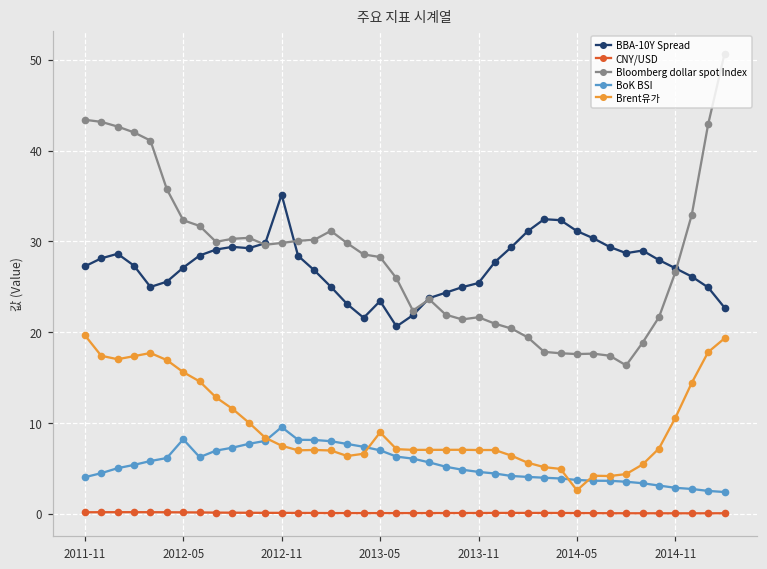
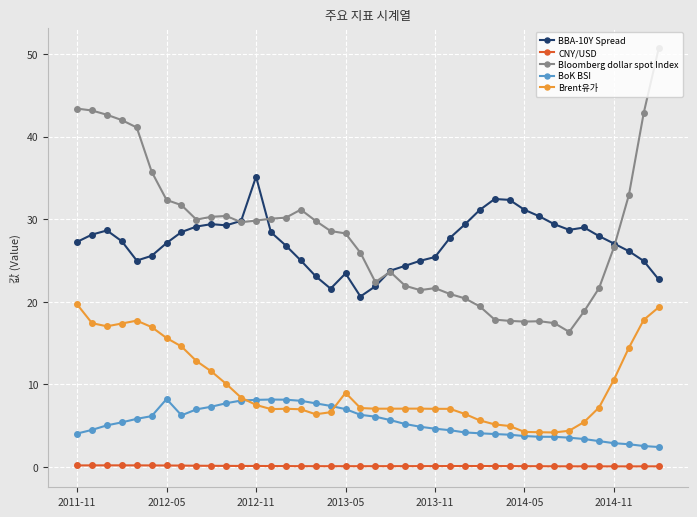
BoK BSI, 2012-11: 10 -> 8
Brent유가, 2014-05: 3 -> 4
